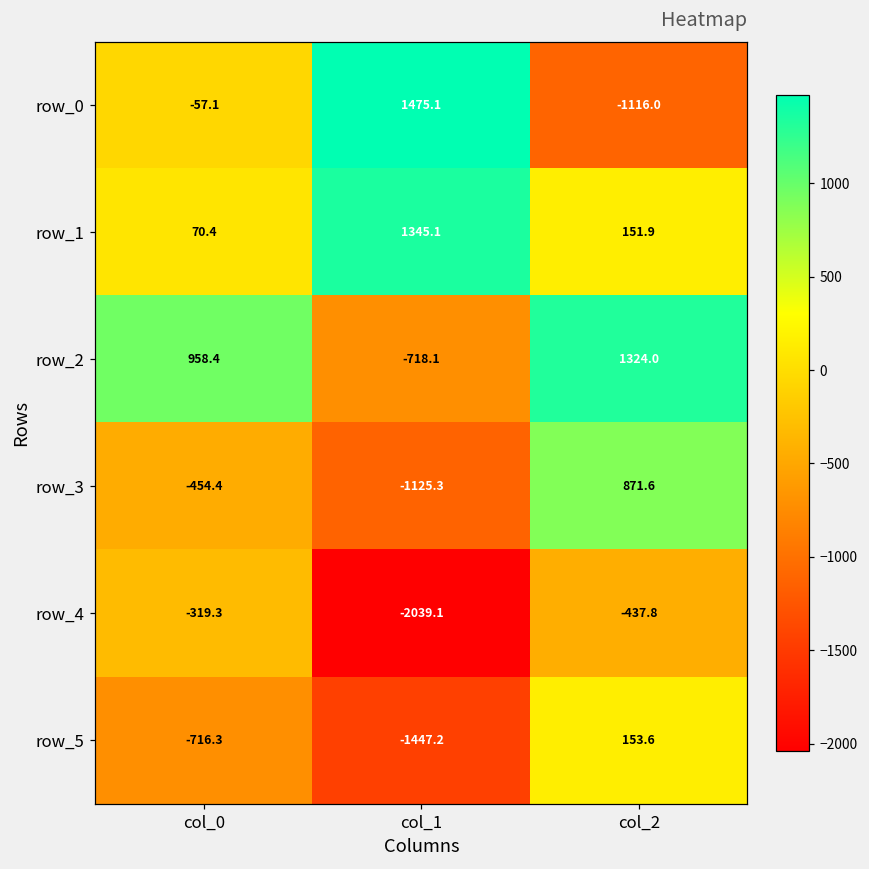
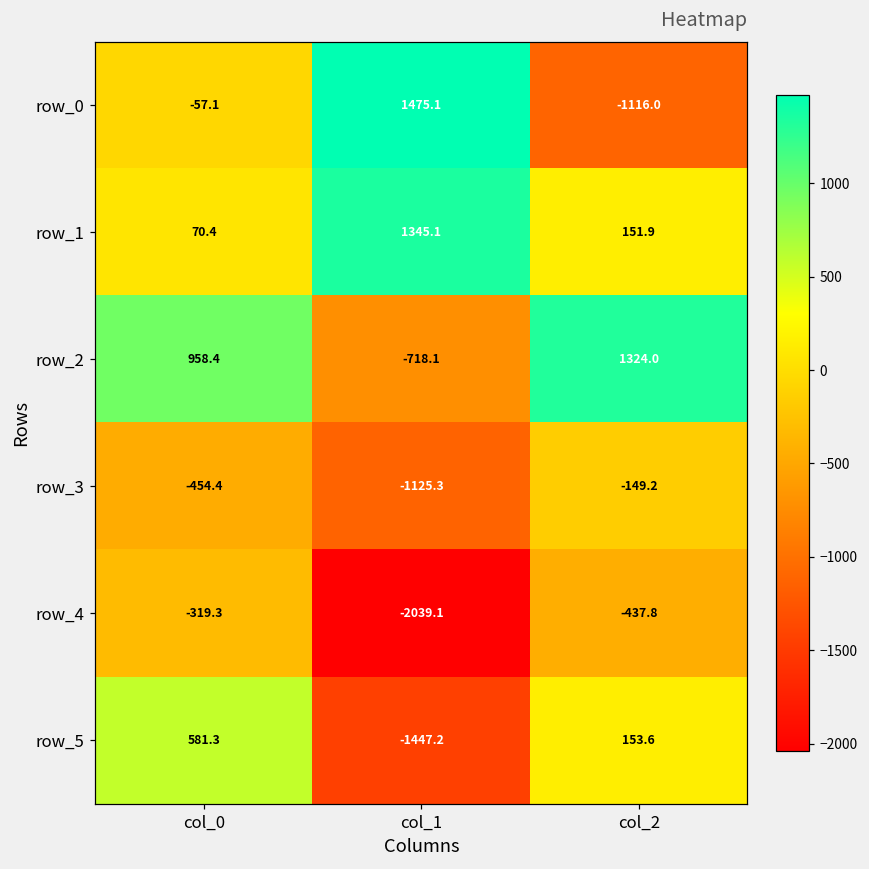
row_3, col_2: 871.6 -> -149.2
row_5, col_0: -716.3 -> 581.3
